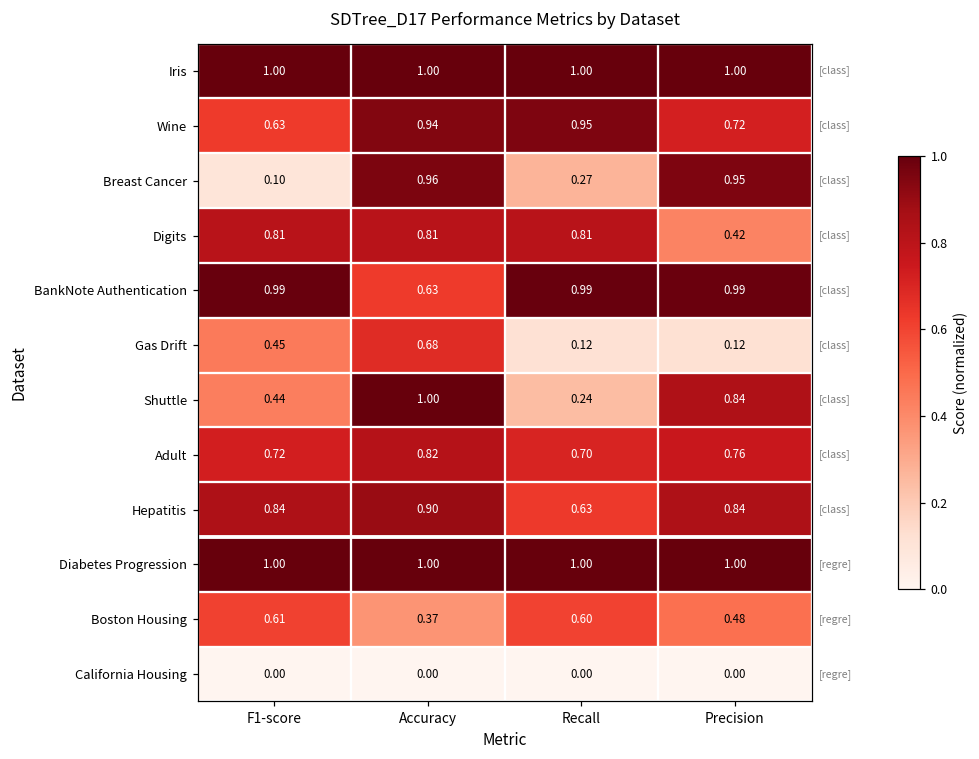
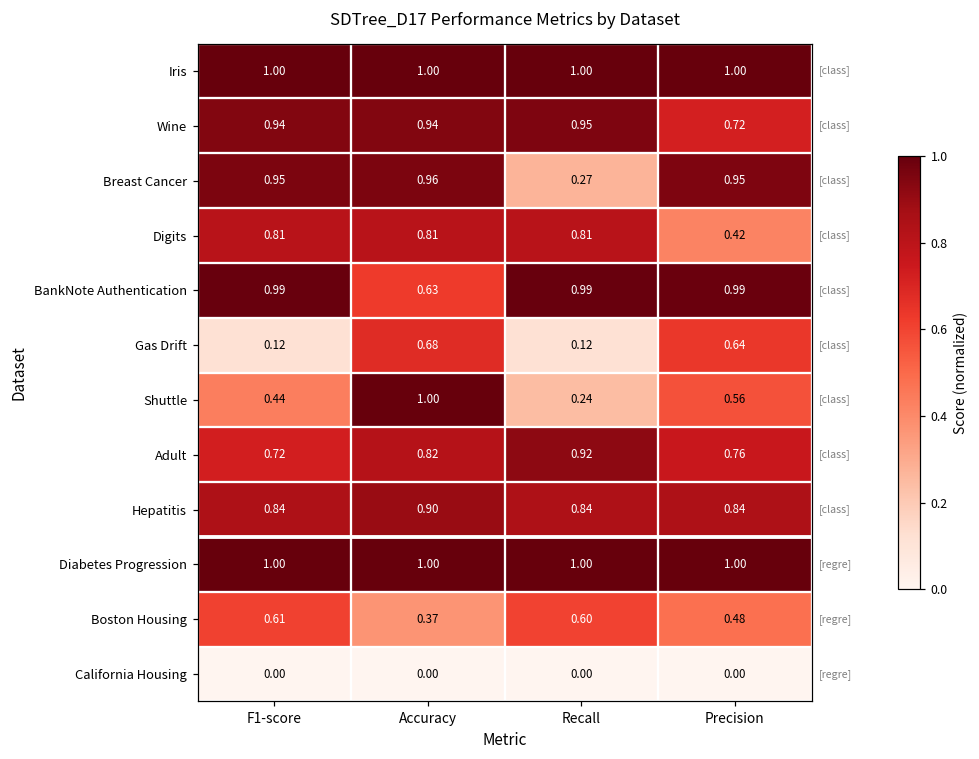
Wine, F1-score: 0.63 -> 0.94
Breast Cancer, F1-score: 0.10 -> 0.95
Gas Drift, F1-score: 0.45 -> 0.12
Gas Drift, Precision: 0.12 -> 0.64
Shuttle, Precision: 0.84 -> 0.56
Adult, Recall: 0.70 -> 0.92
Hepatitis, Recall: 0.63 -> 0.84
